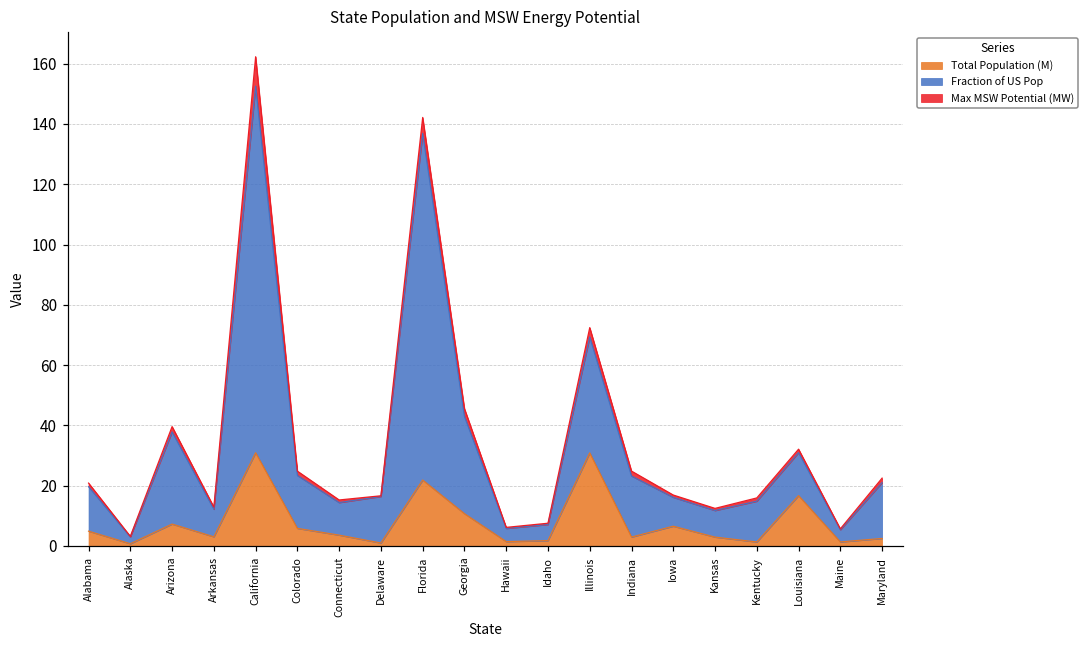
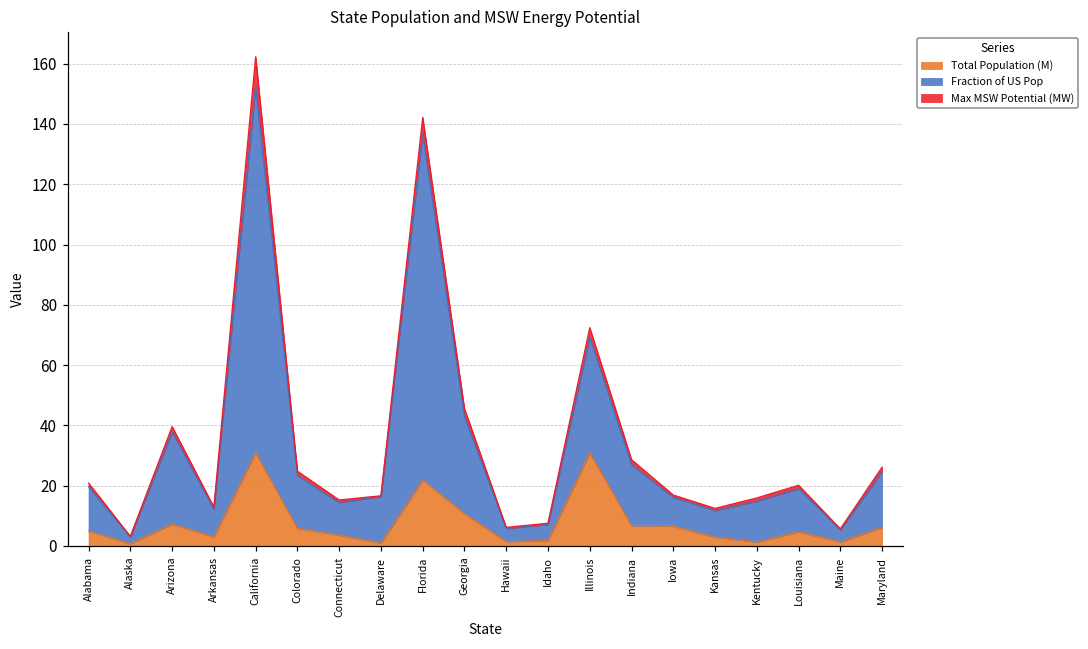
Total Population (M), Indiana: 3 -> 7
Total Population (M), Louisiana: 17 -> 5
Total Population (M), Maryland: 3 -> 6
